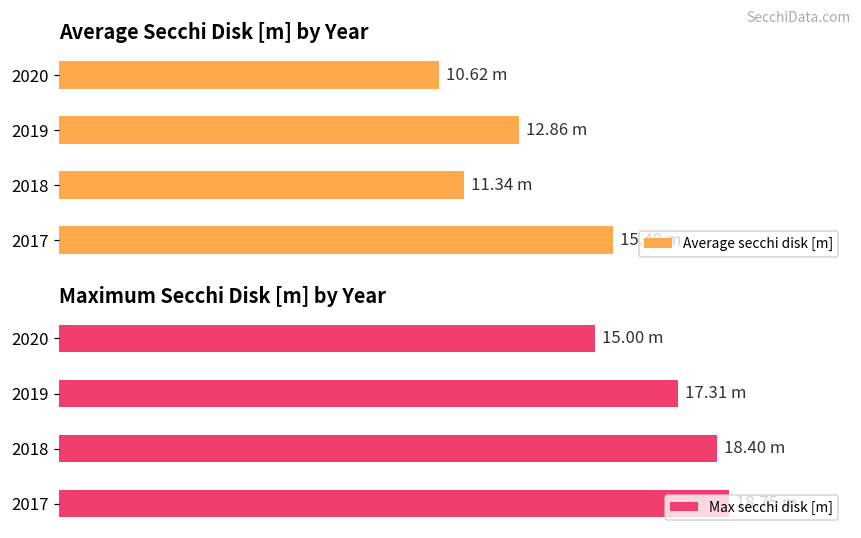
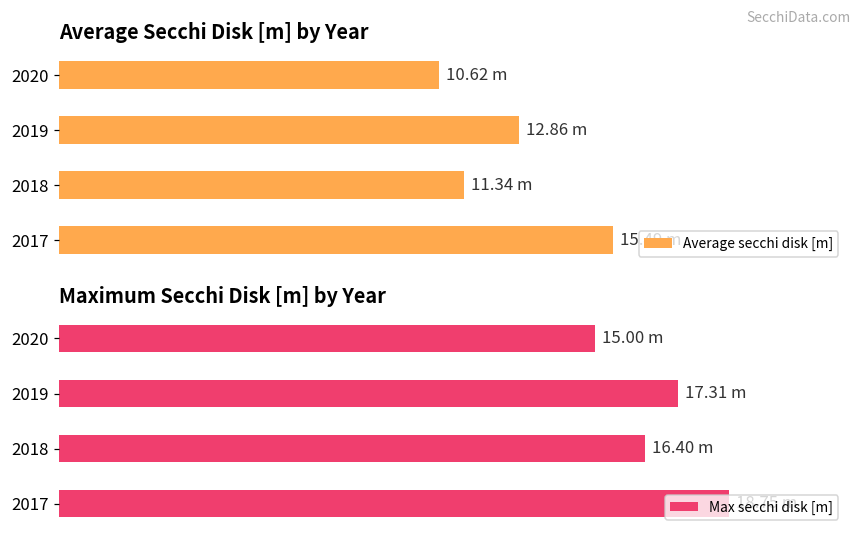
Maximum Secchi Disk [m] by Year, 2018: 18.40 -> 16.40
